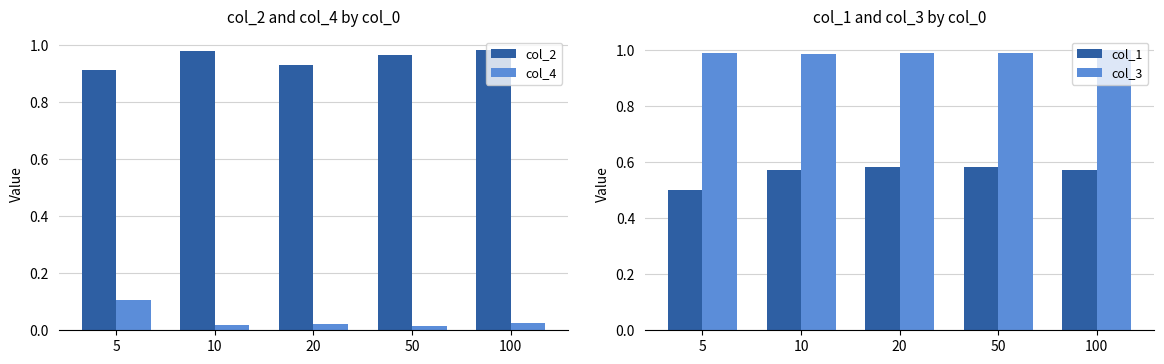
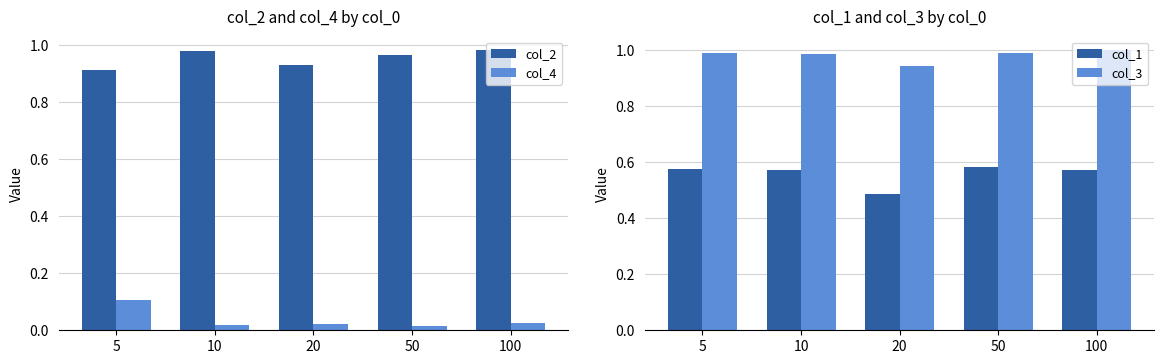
col_1 and col_3 by col_0, col_1, 5: 0.50 -> 0.57
col_1 and col_3 by col_0, col_1, 20: 0.58 -> 0.48
col_1 and col_3 by col_0, col_3, 20: 0.99 -> 0.94
